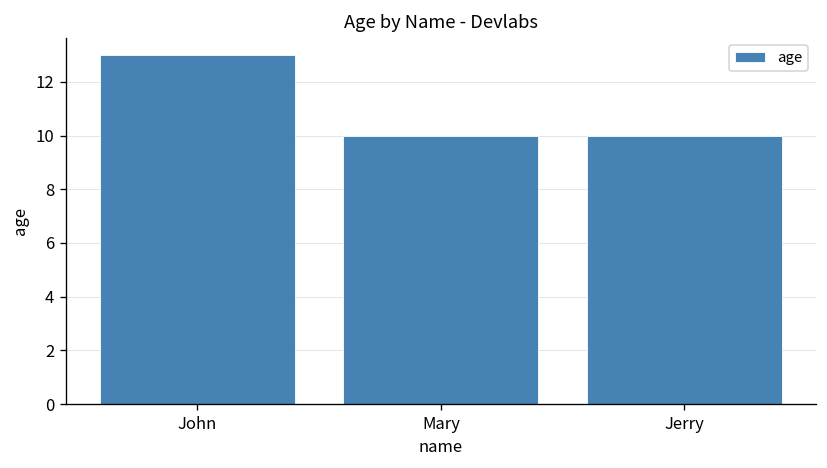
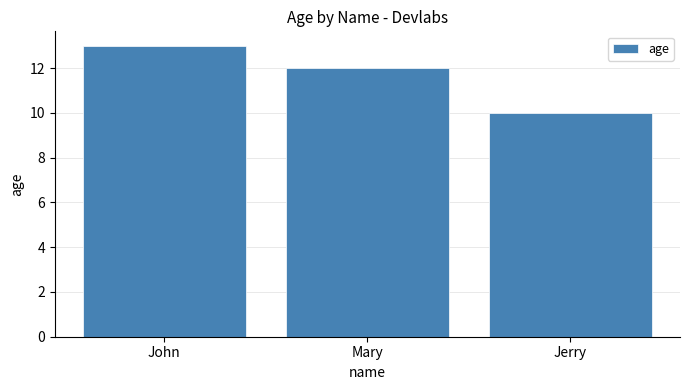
Mary: 10 -> 12
